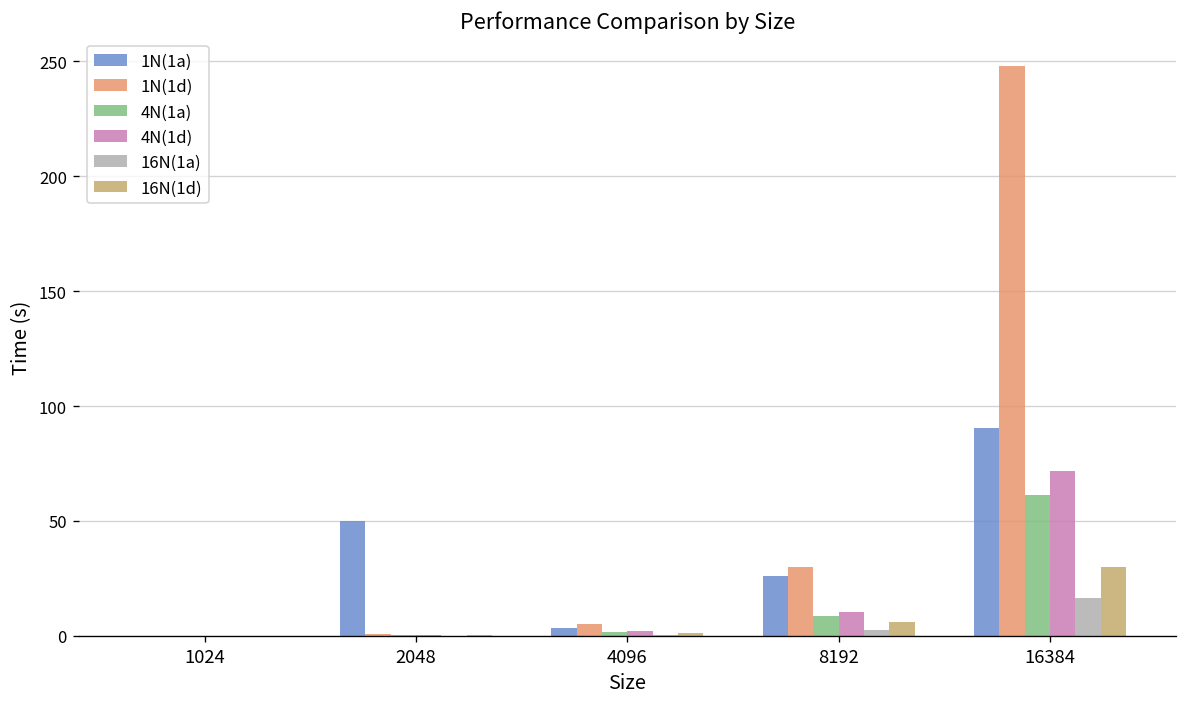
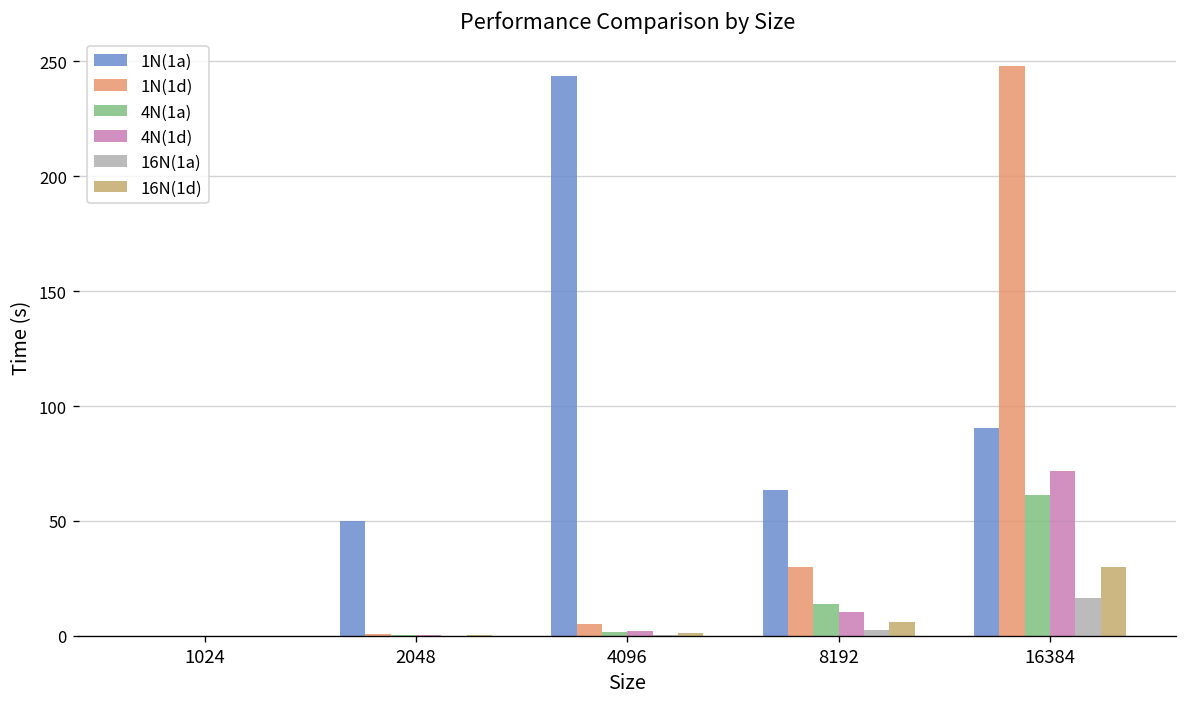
1N(1a), 4096: 4 -> 244
1N(1a), 8192: 26 -> 64
4N(1a), 8192: 9 -> 14
